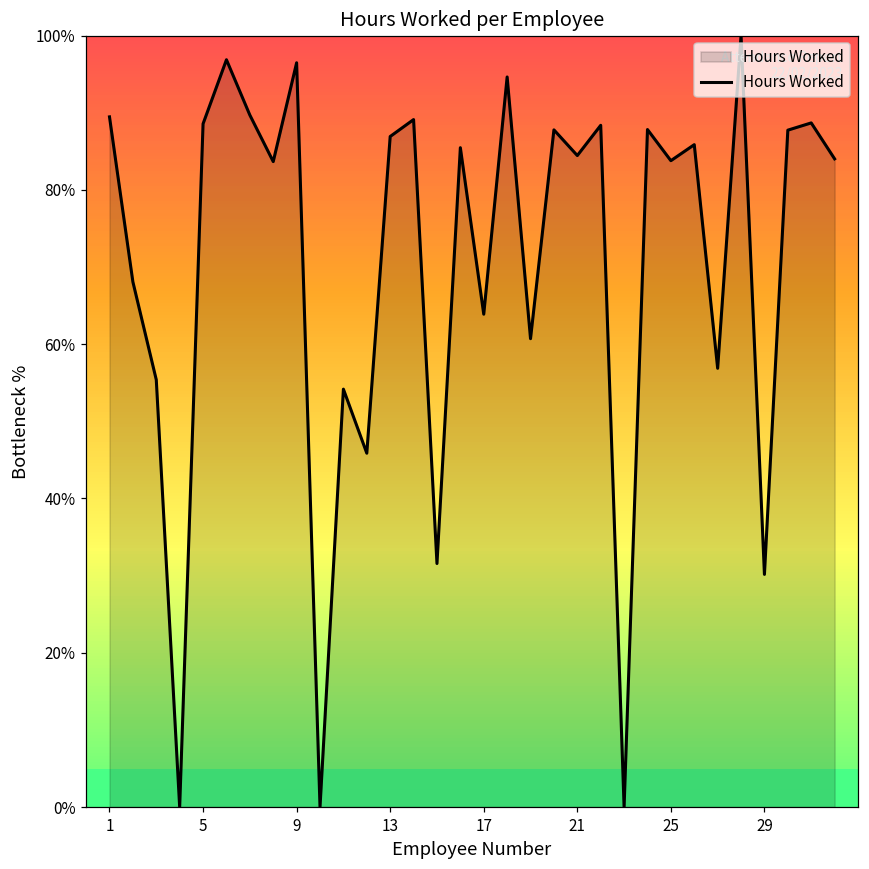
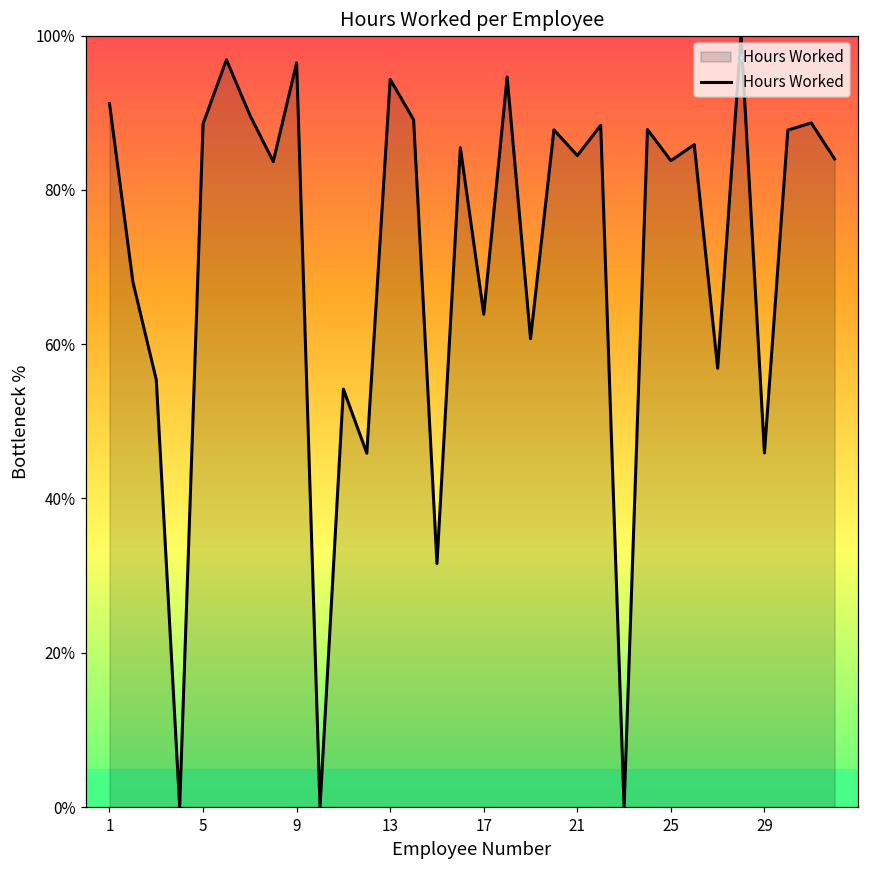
1: 89% -> 91%
13: 87% -> 94%
29: 30% -> 46%
